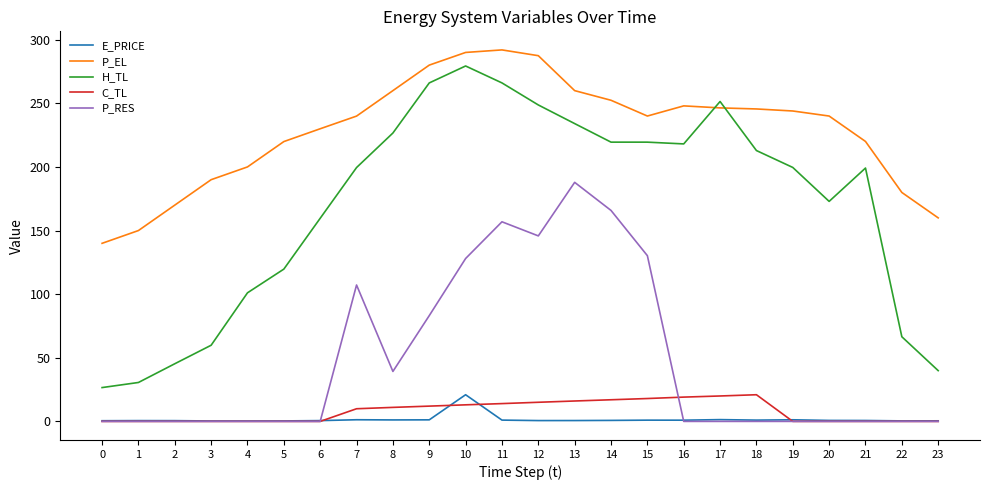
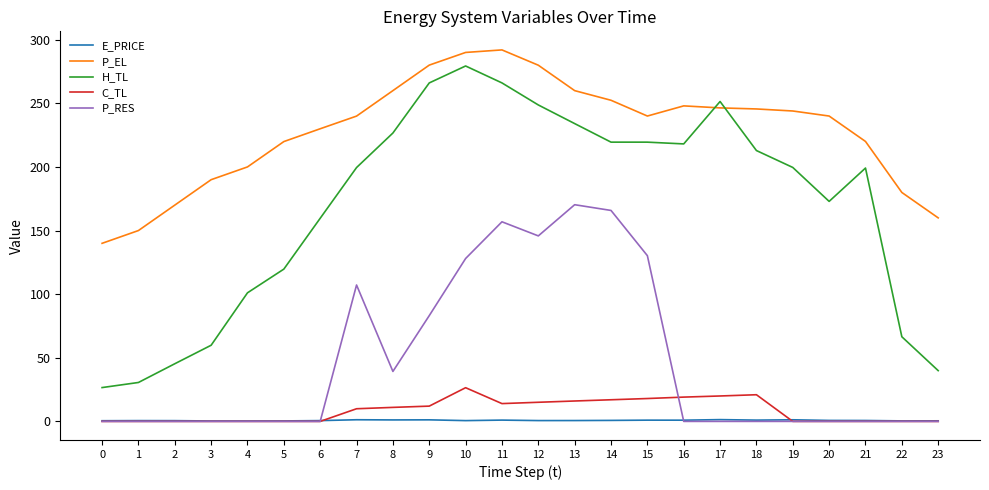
E_PRICE, 10: 21 -> 1
C_TL, 10: 13 -> 26
P_EL, 12: 287 -> 280
P_RES, 13: 188 -> 170
